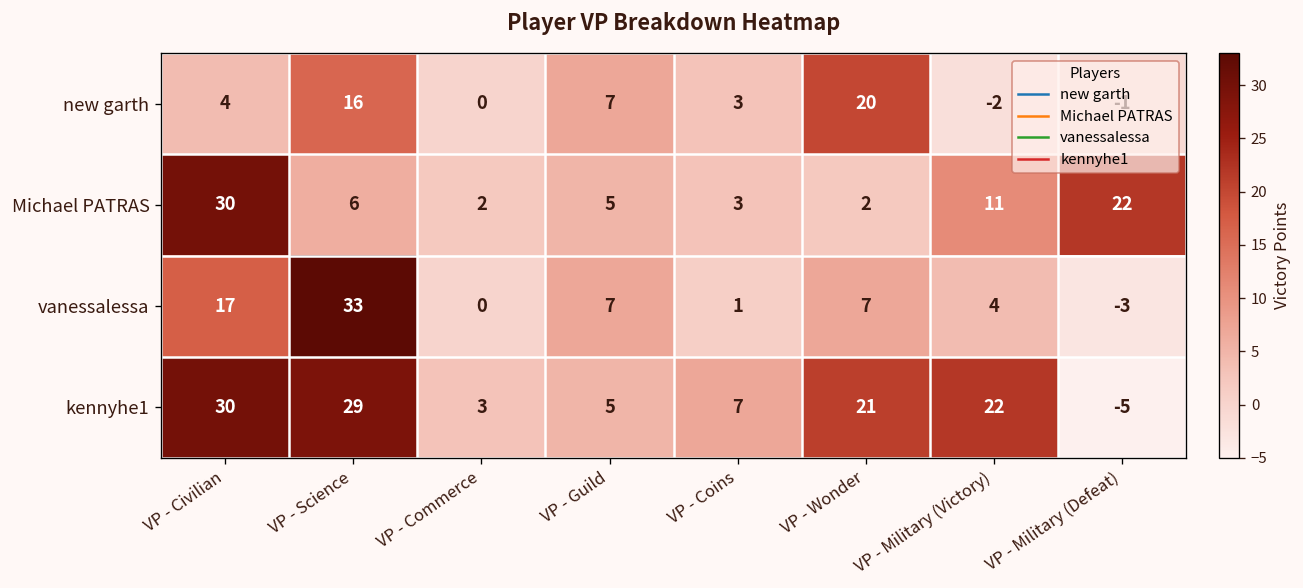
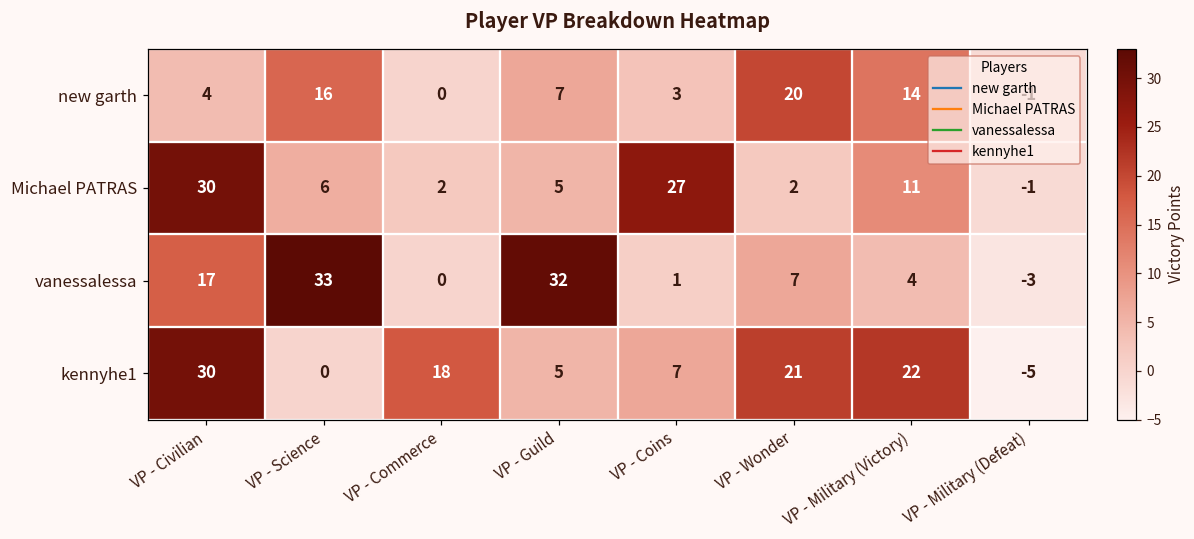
new garth, VP - Military (Victory): -2 -> 14
Michael PATRAS, VP - Coins: 3 -> 27
Michael PATRAS, VP - Military (Defeat): 22 -> -1
vanessalessa, VP - Guild: 7 -> 32
kennyhe1, VP - Science: 29 -> 0
kennyhe1, VP - Commerce: 3 -> 18
